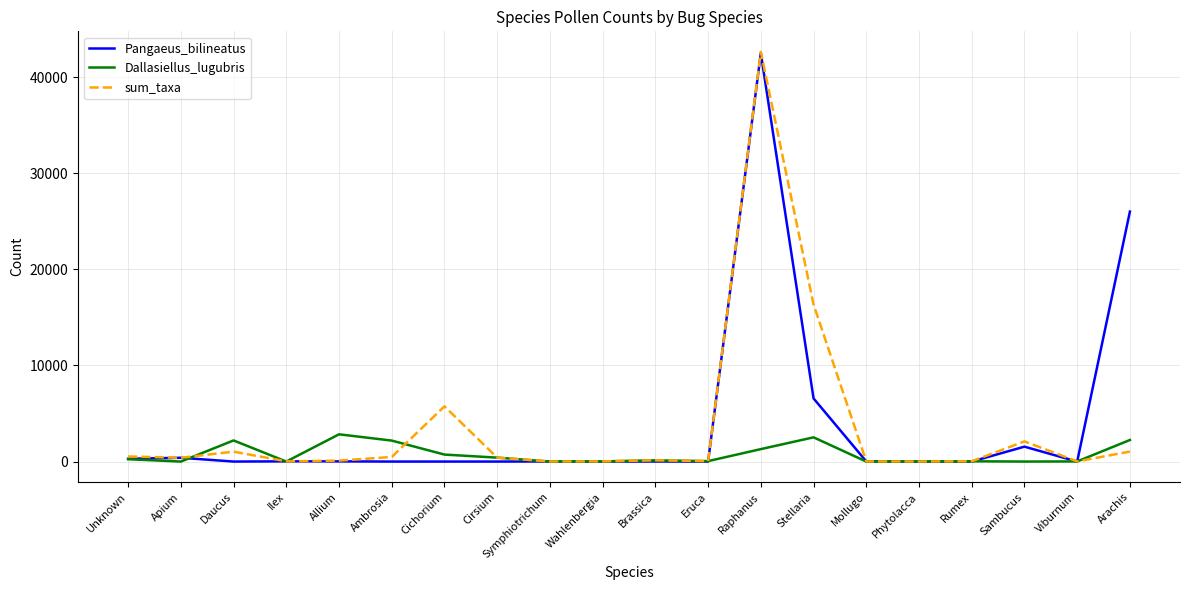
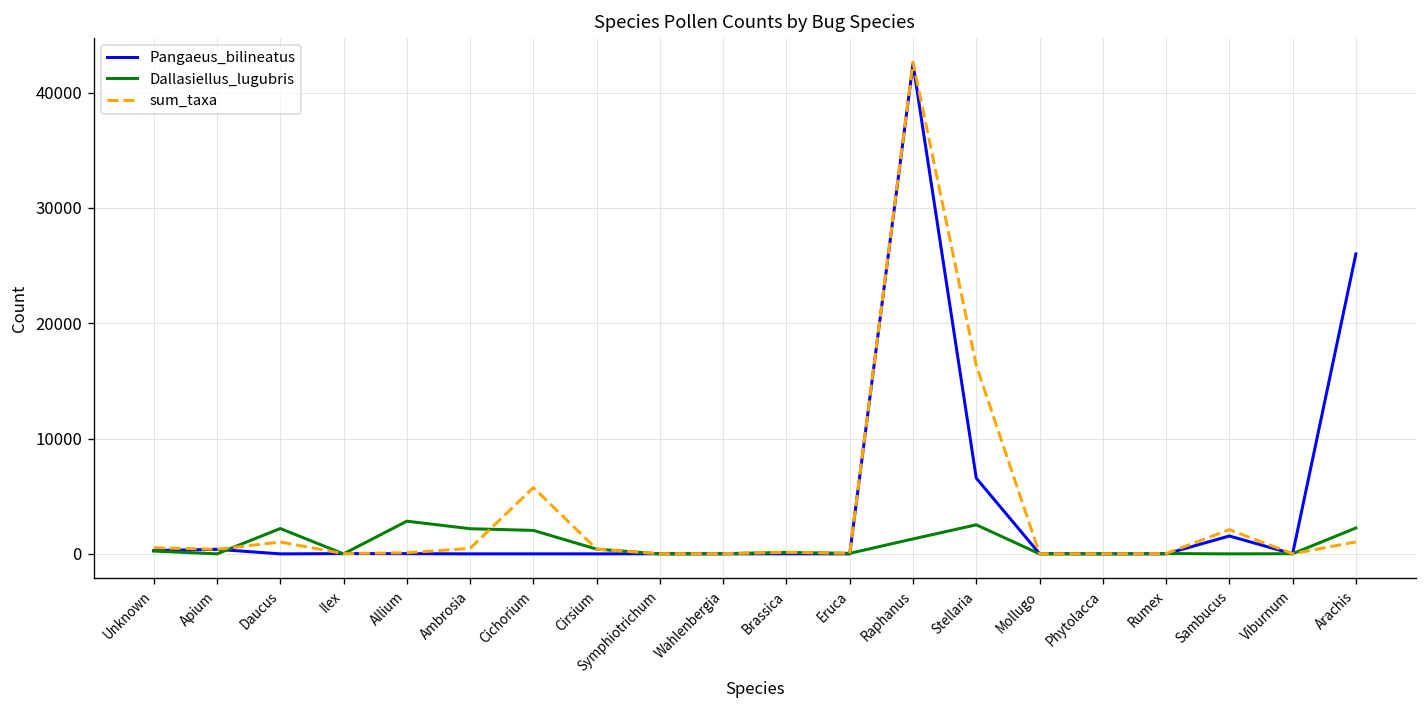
Dallasiellus_lugubris, Cichorium: 1000 -> 2000
